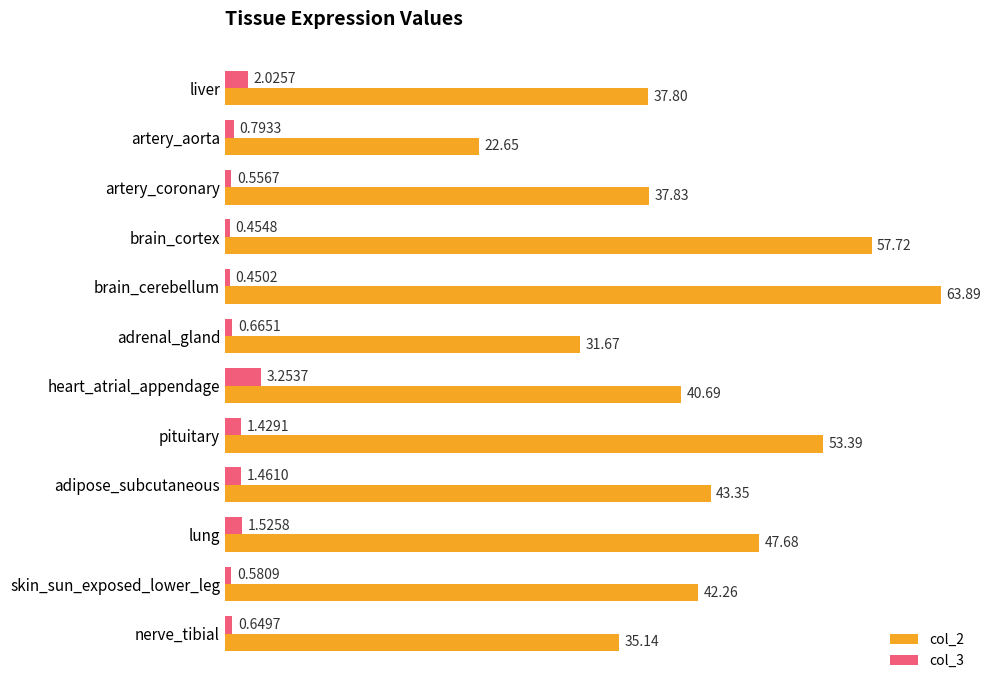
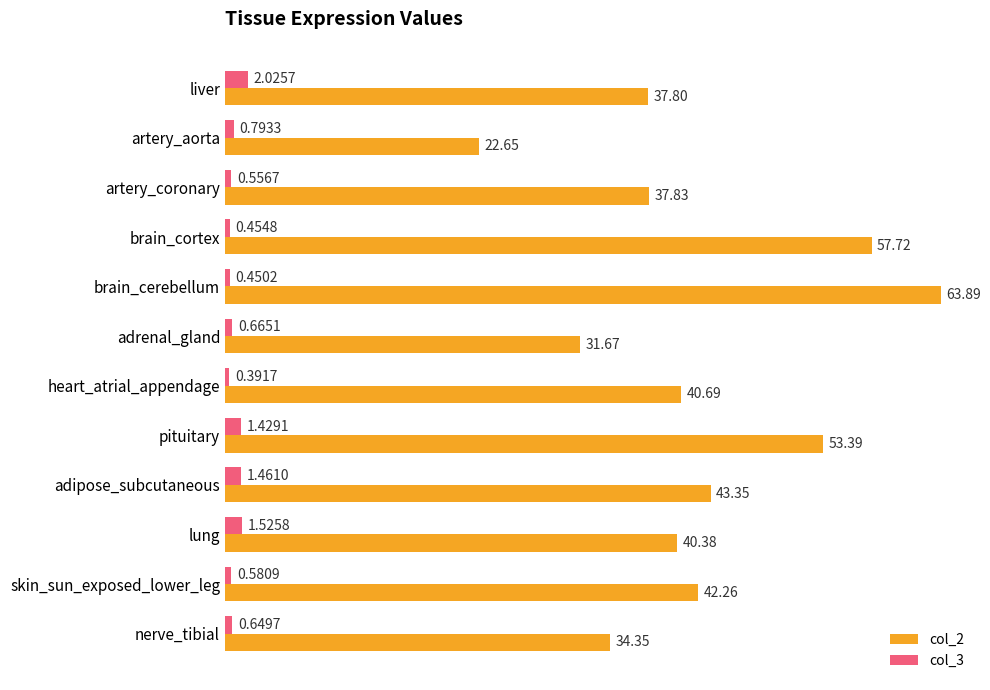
col_3, heart_atrial_appendage: 3.2537 -> 0.3917
col_2, lung: 47.68 -> 40.38
col_2, nerve_tibial: 35.14 -> 34.35
